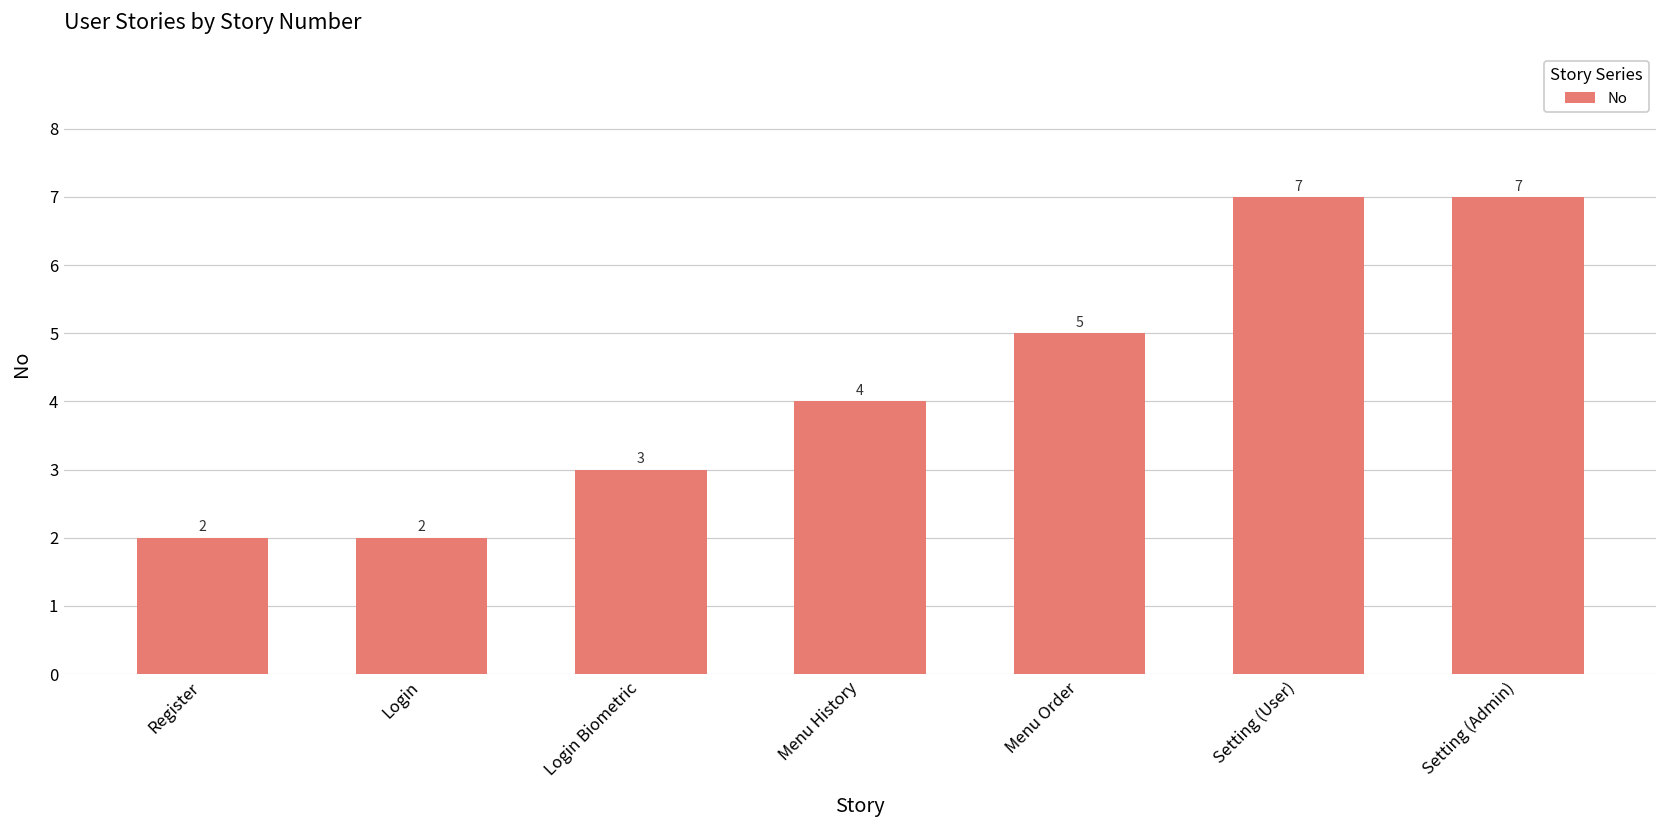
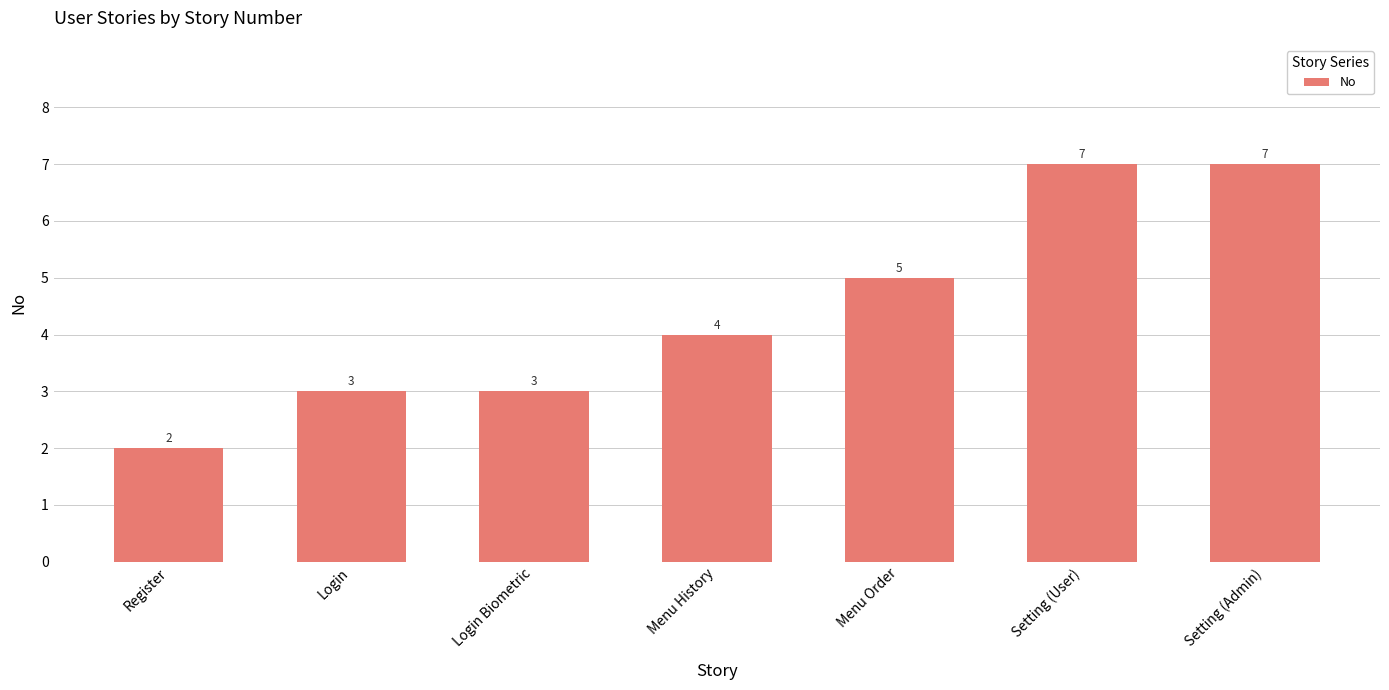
Login: 2 -> 3
